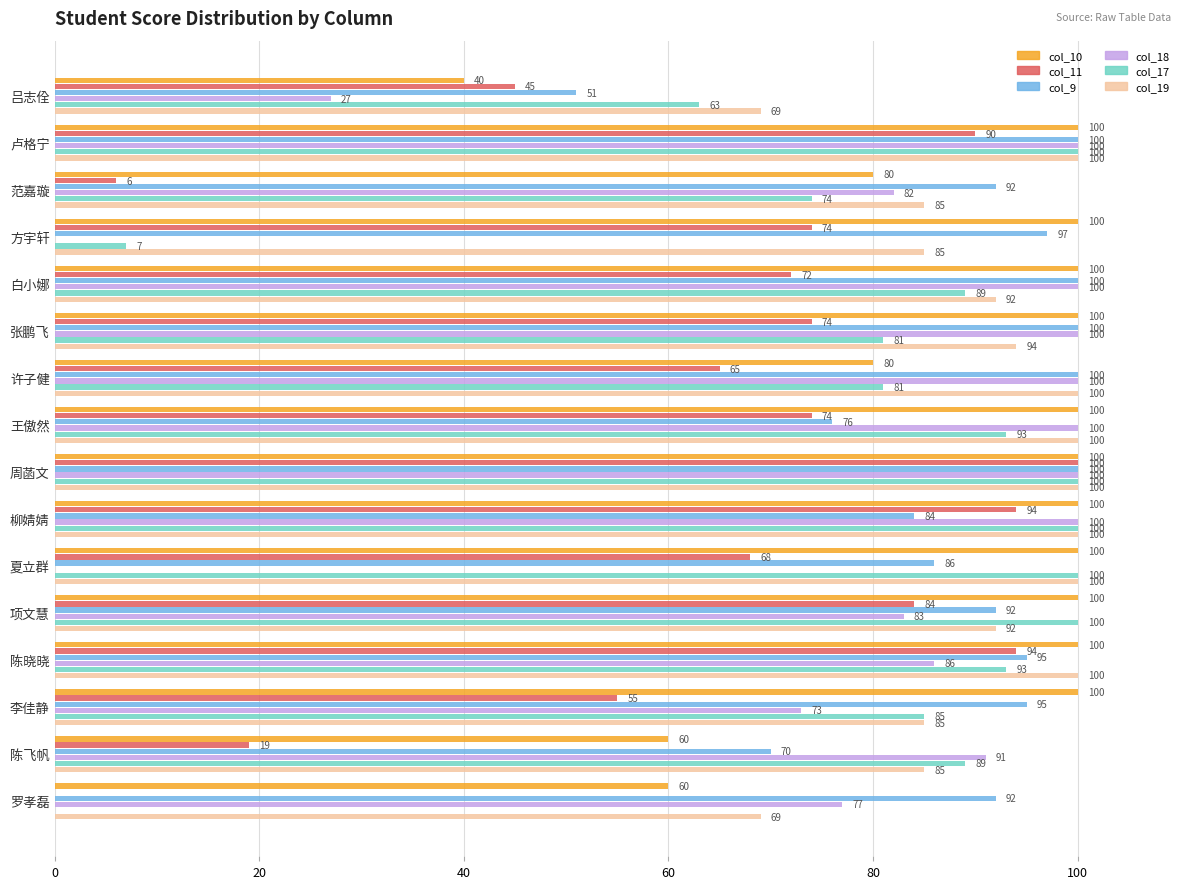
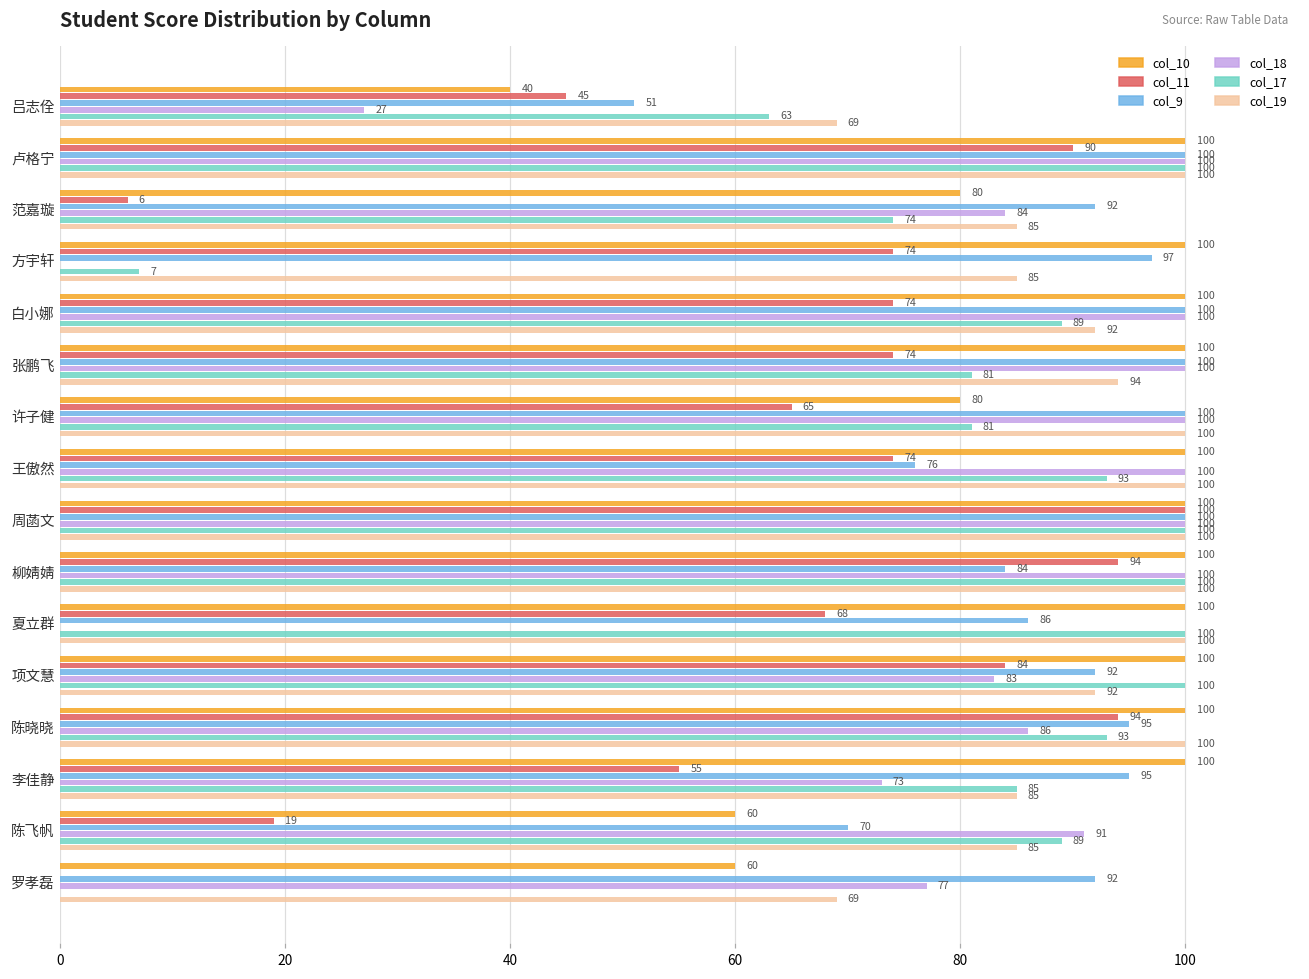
col_18, 范嘉璇: 82 -> 84
col_11, 白小娜: 72 -> 74
